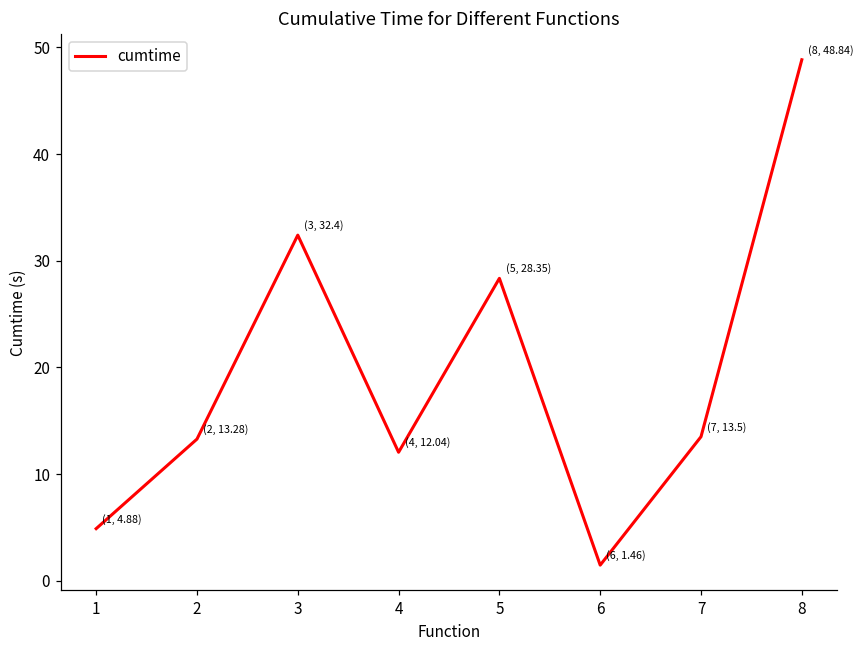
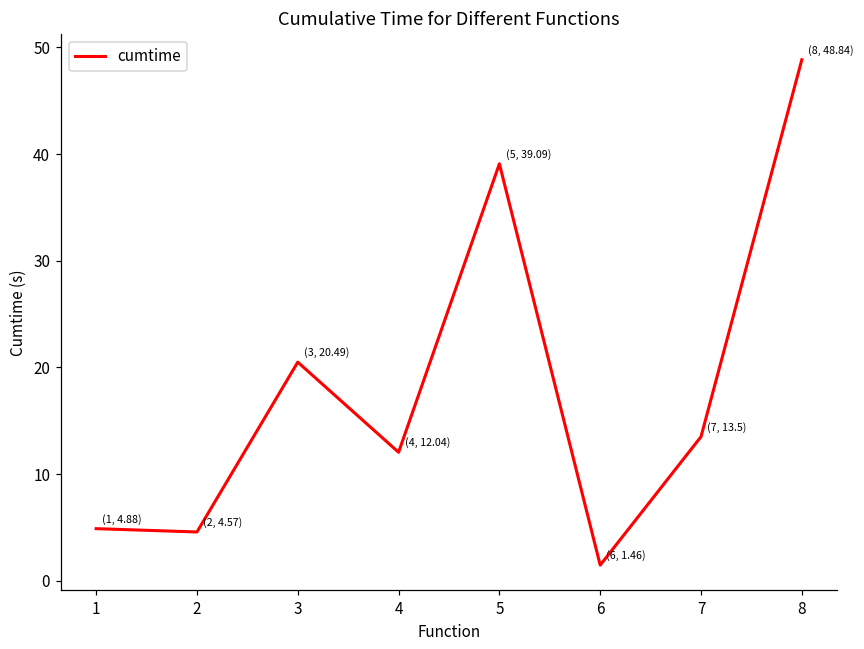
2: 13.28 -> 4.57
3: 32.4 -> 20.49
5: 28.35 -> 39.09
